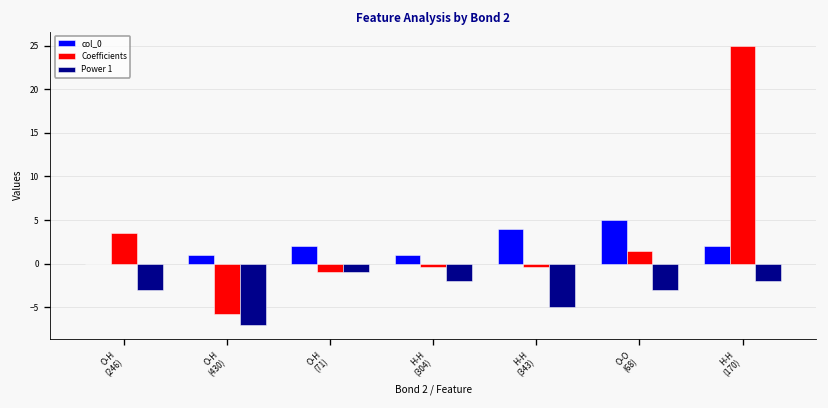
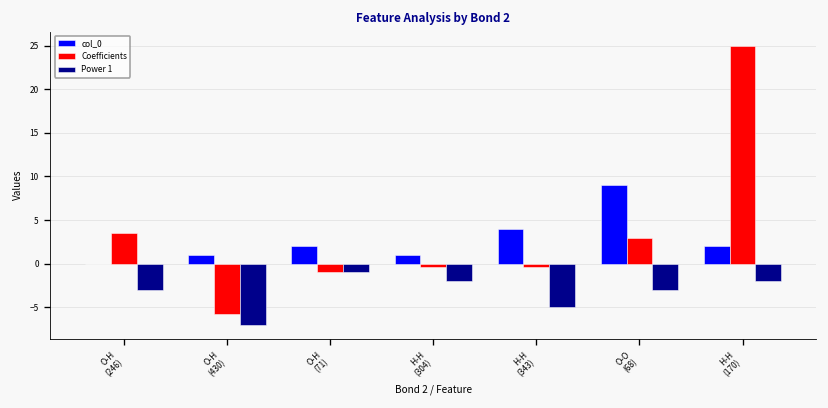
col_0, O-O (68): 5 -> 9
Coefficients, O-O (68): 1 -> 3
